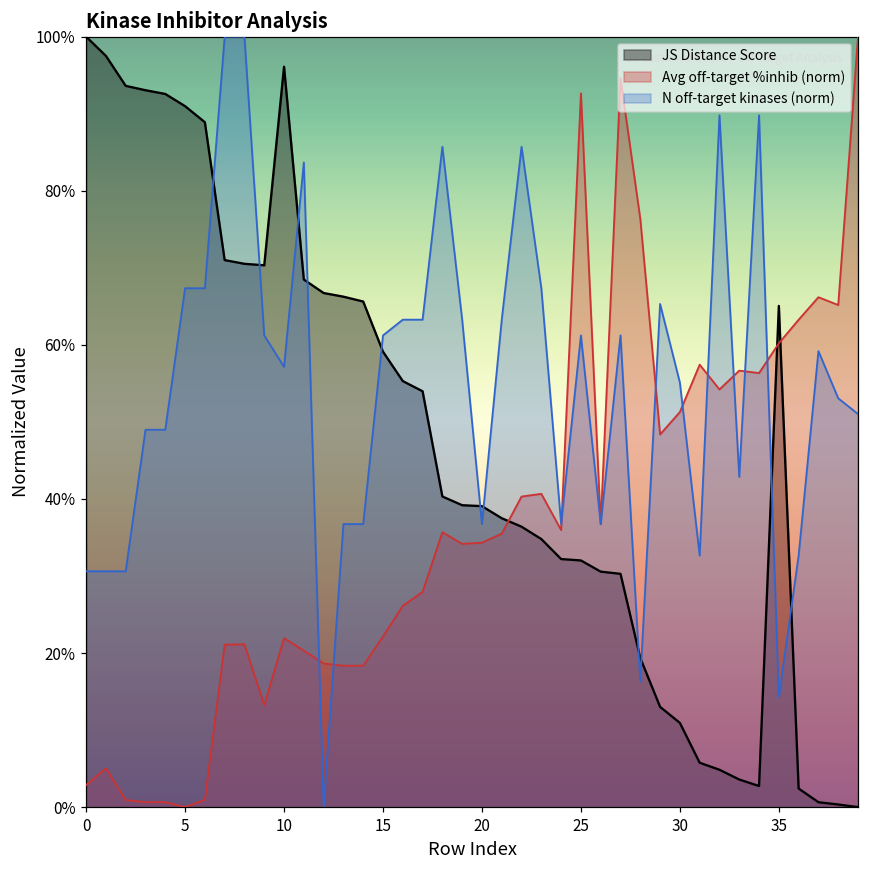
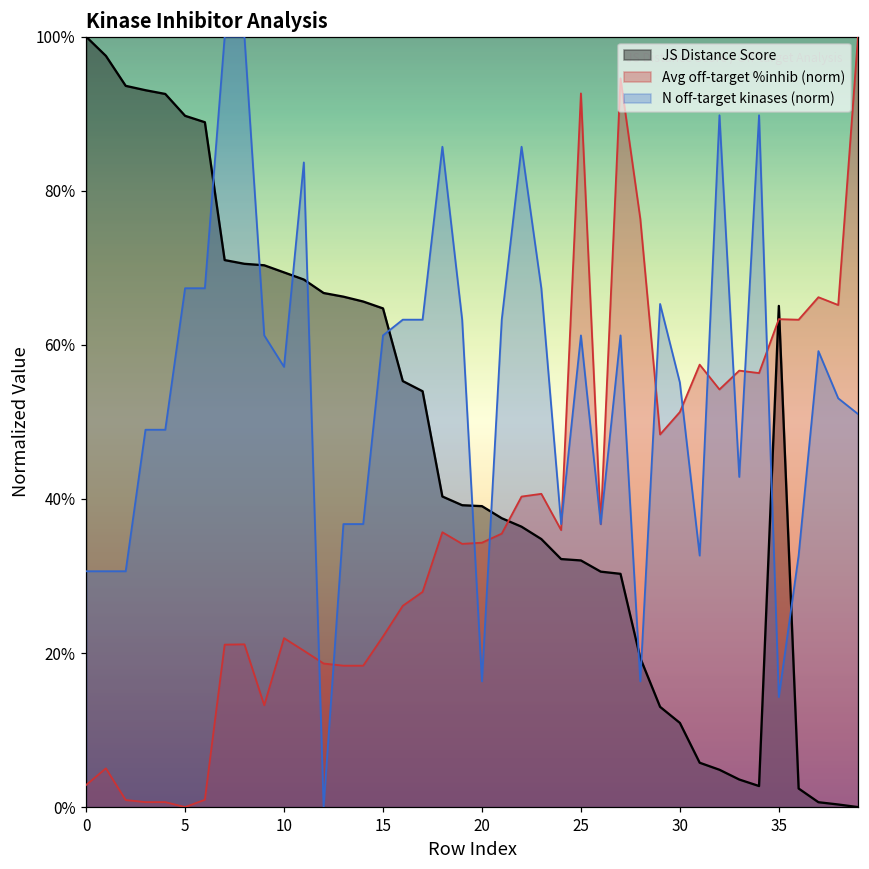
JS Distance Score, 5: 91% -> 90%
JS Distance Score, 10: 96% -> 69%
JS Distance Score, 15: 59% -> 65%
N off-target kinases (norm), 20: 37% -> 16%
Avg off-target %inhib (norm), 35: 60% -> 63%
